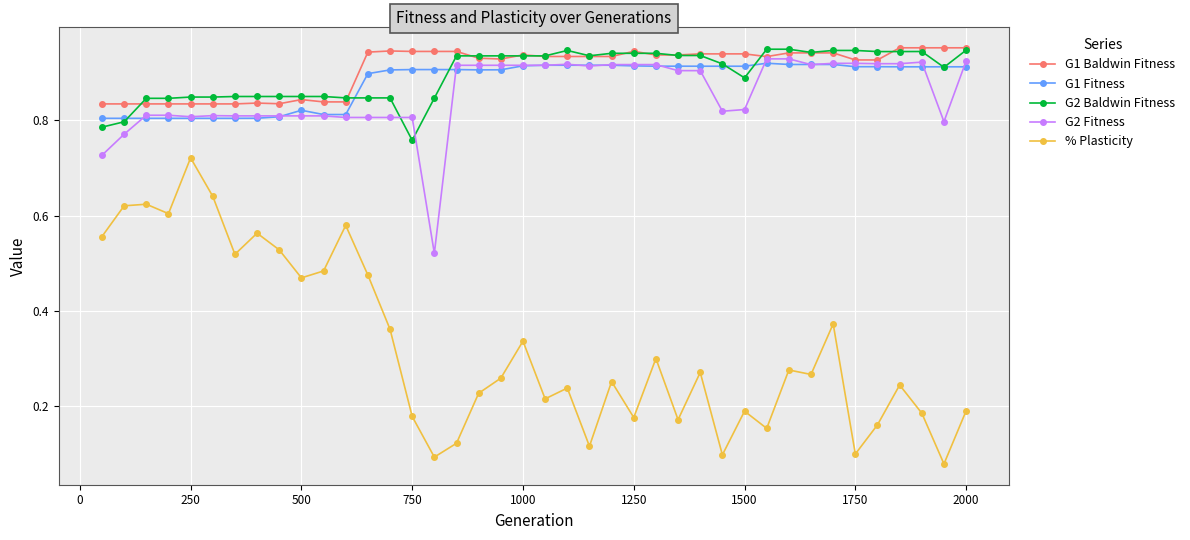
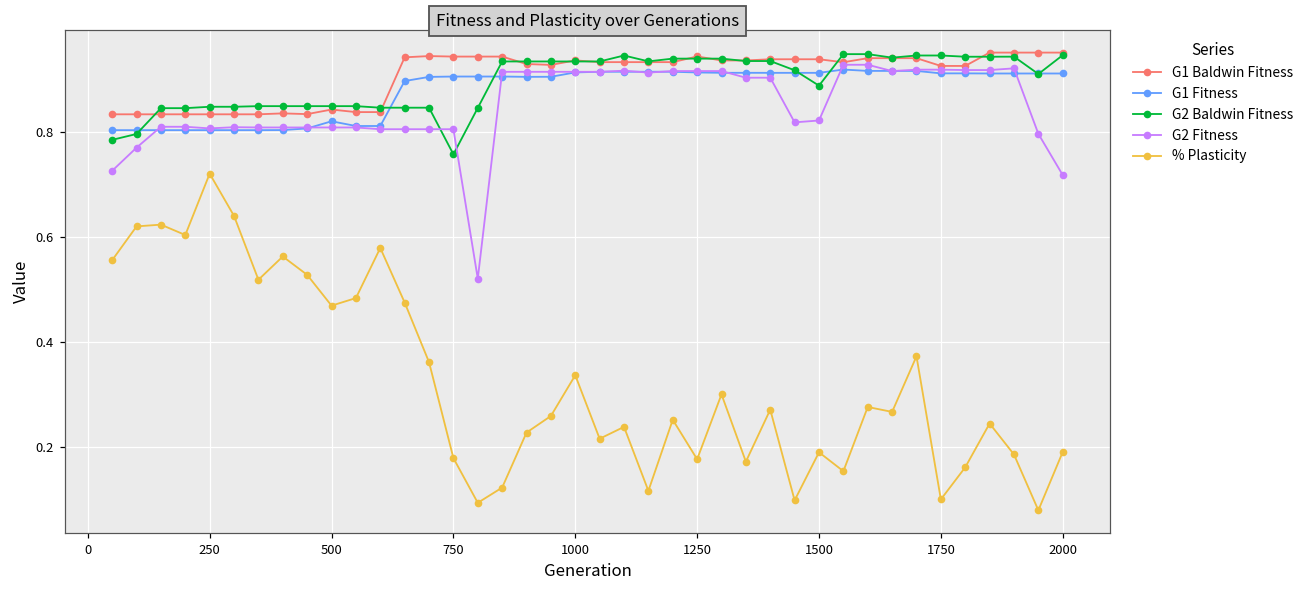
G2 Fitness, 2000: 0.92 -> 0.72
